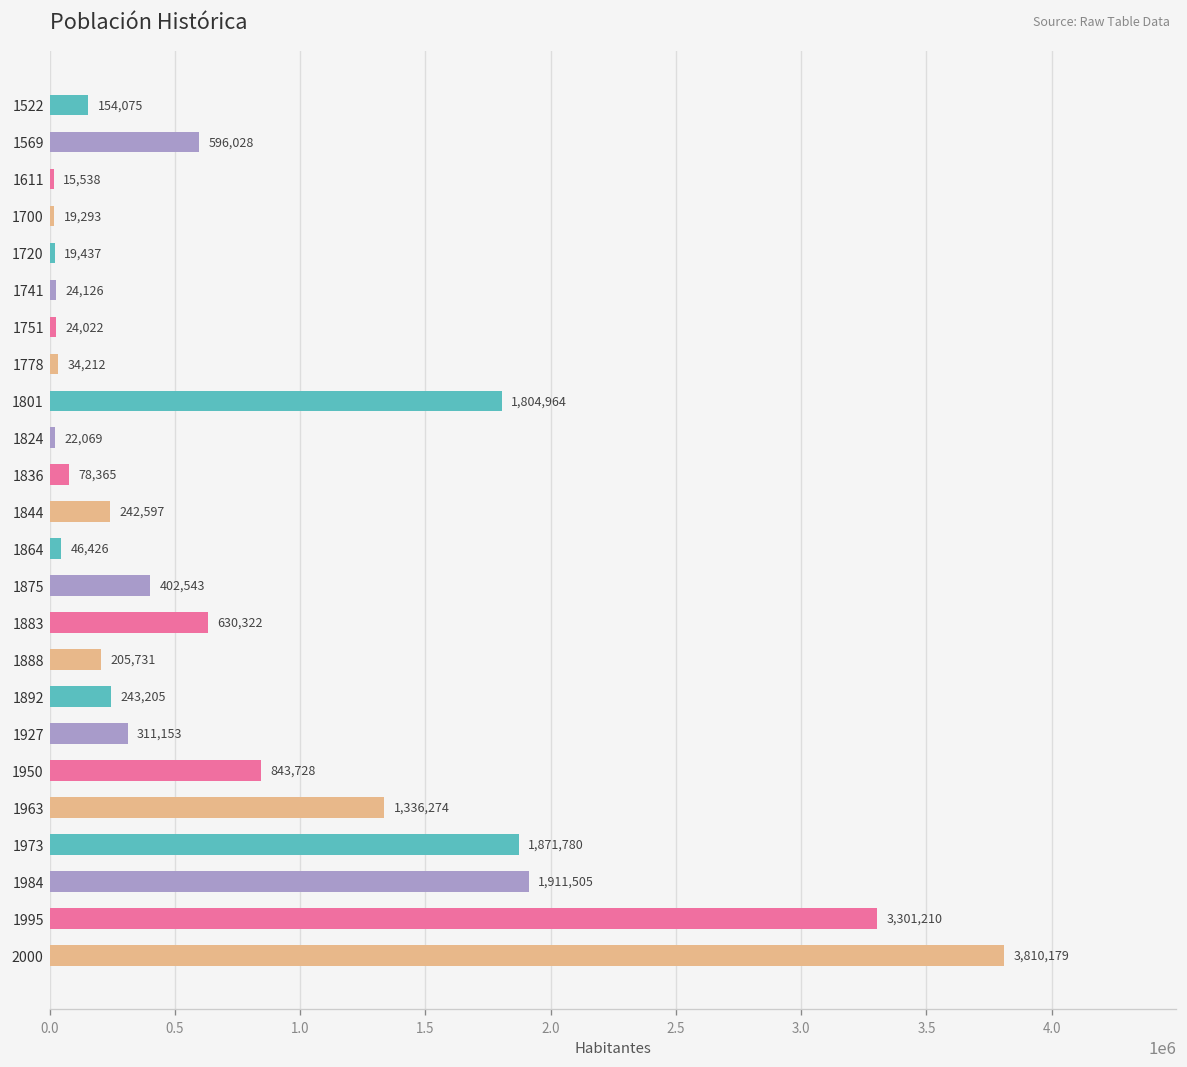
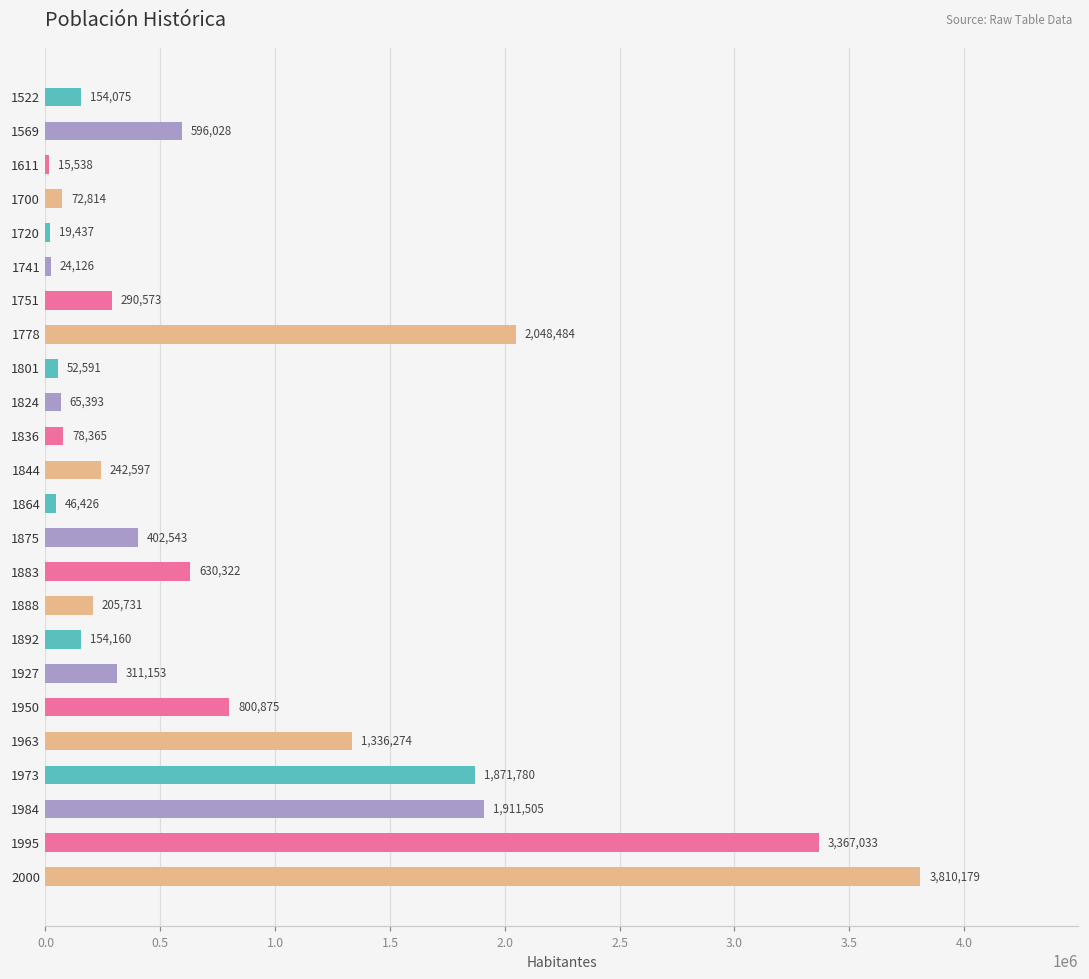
1700: 19,293 -> 72,814
1751: 24,022 -> 290,573
1778: 34,212 -> 2,048,484
1801: 1,804,964 -> 52,591
1824: 22,069 -> 65,393
1892: 243,205 -> 154,160
1950: 843,728 -> 800,875
1995: 3,301,210 -> 3,367,033
